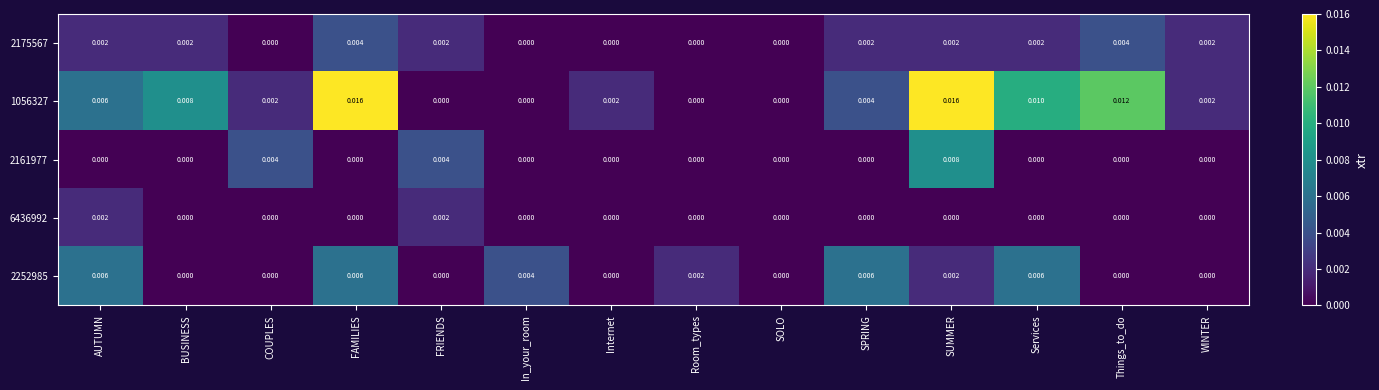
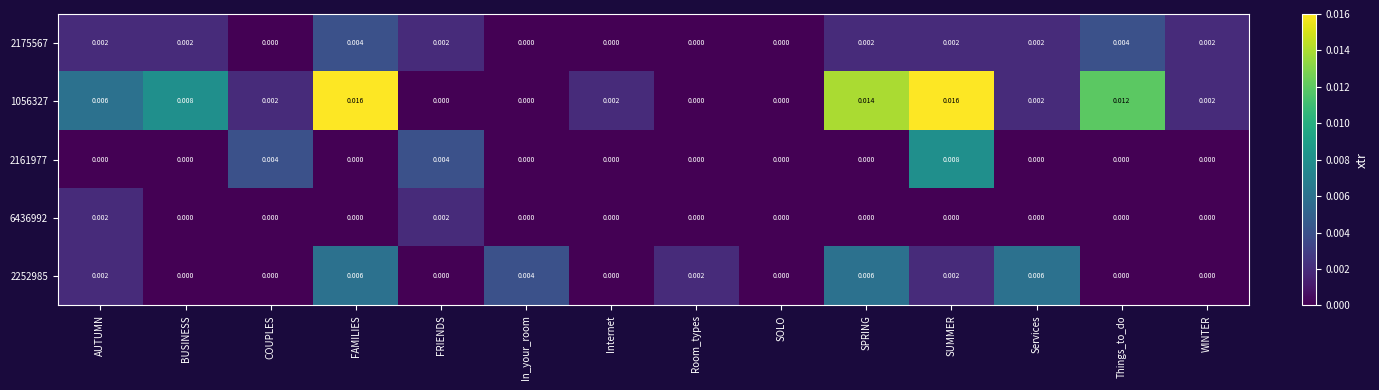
1056327, SPRING: 0.004 -> 0.014
1056327, Services: 0.010 -> 0.002
2252985, AUTUMN: 0.006 -> 0.002
